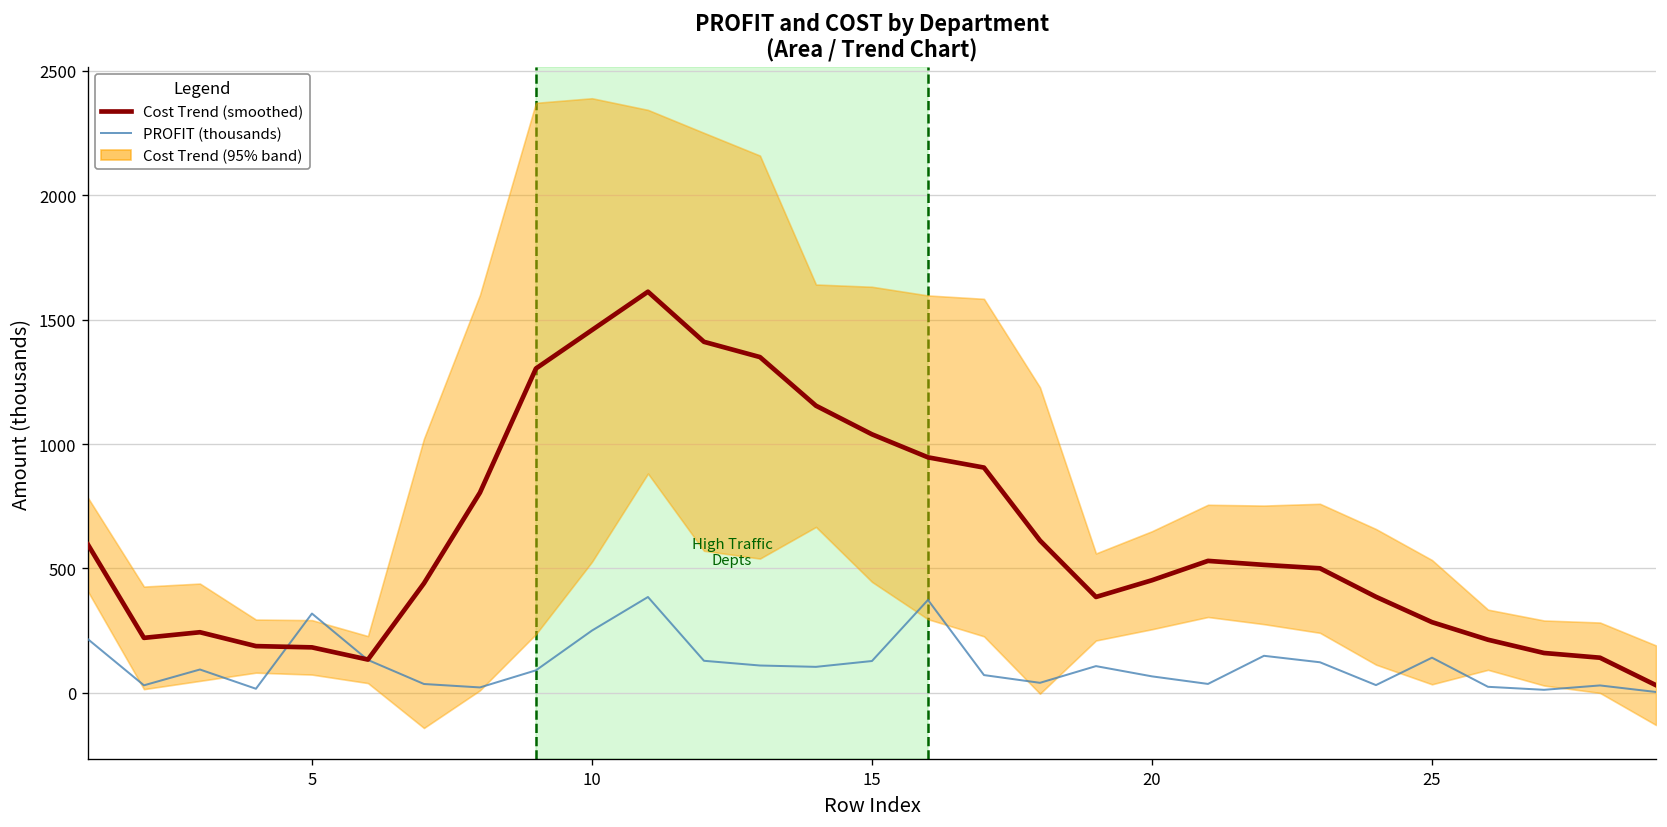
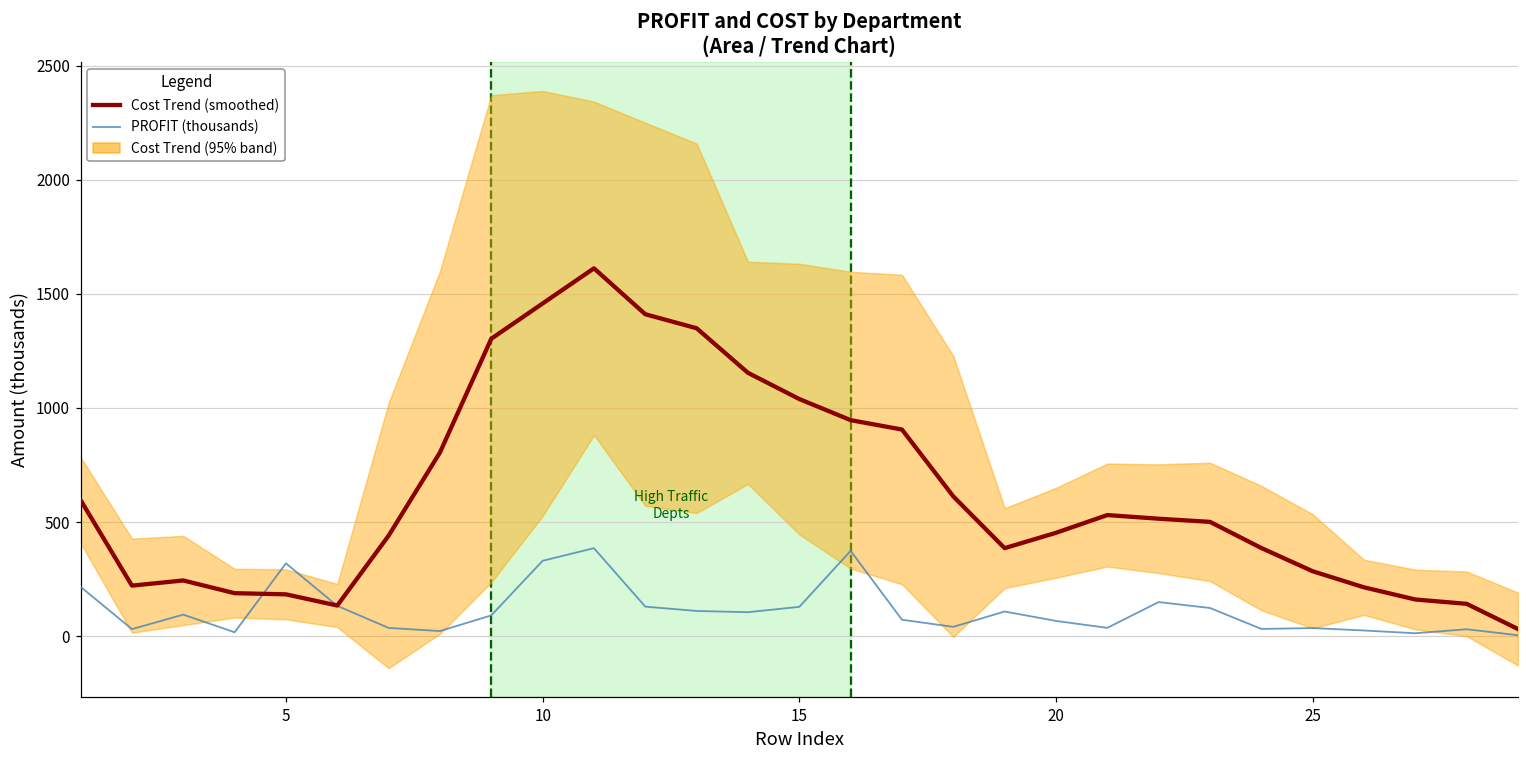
PROFIT (thousands), 10: 250 -> 330
PROFIT (thousands), 25: 140 -> 30
